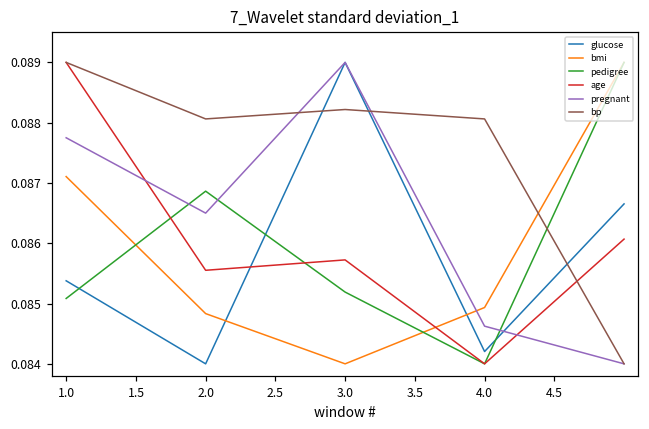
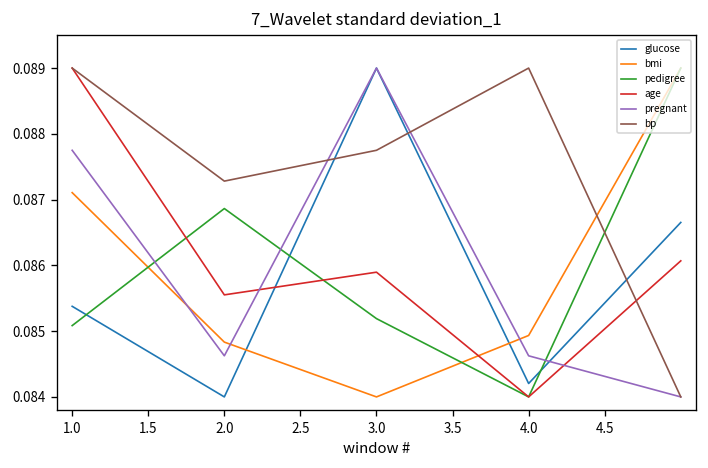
pregnant, 2.0: 0.0865 -> 0.0846
bp, 2.0: 0.0881 -> 0.0873
age, 3.0: 0.0857 -> 0.0859
bp, 3.0: 0.0882 -> 0.0878
bp, 4.0: 0.0881 -> 0.0890
